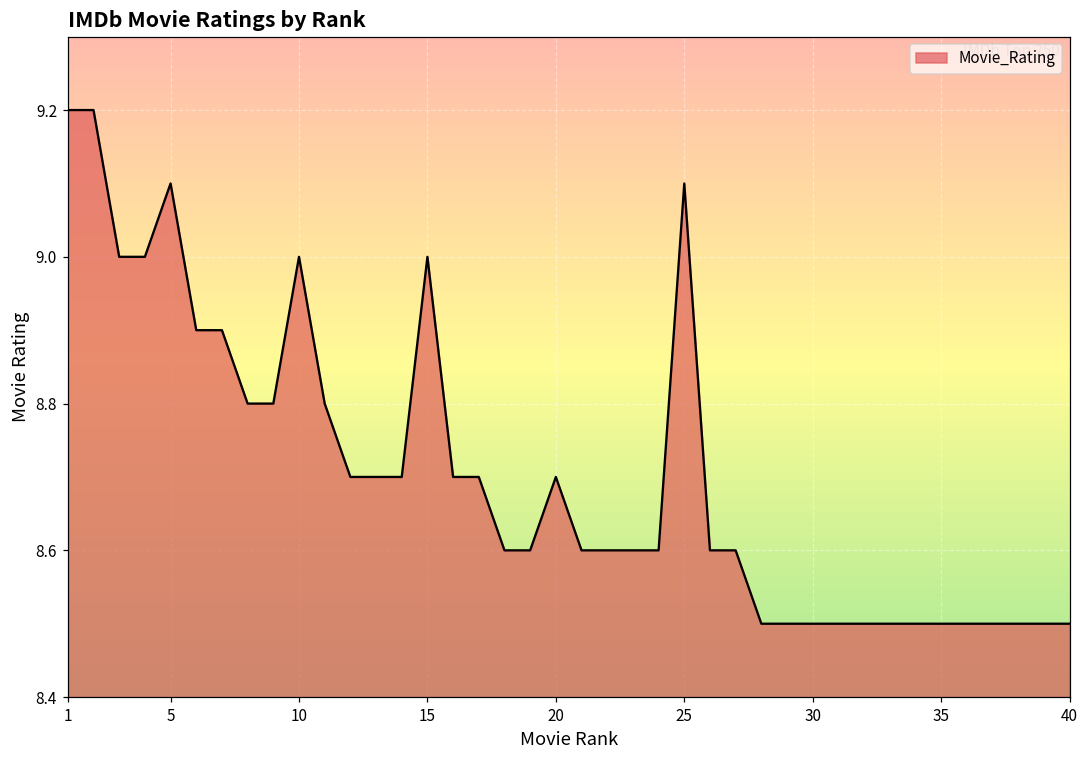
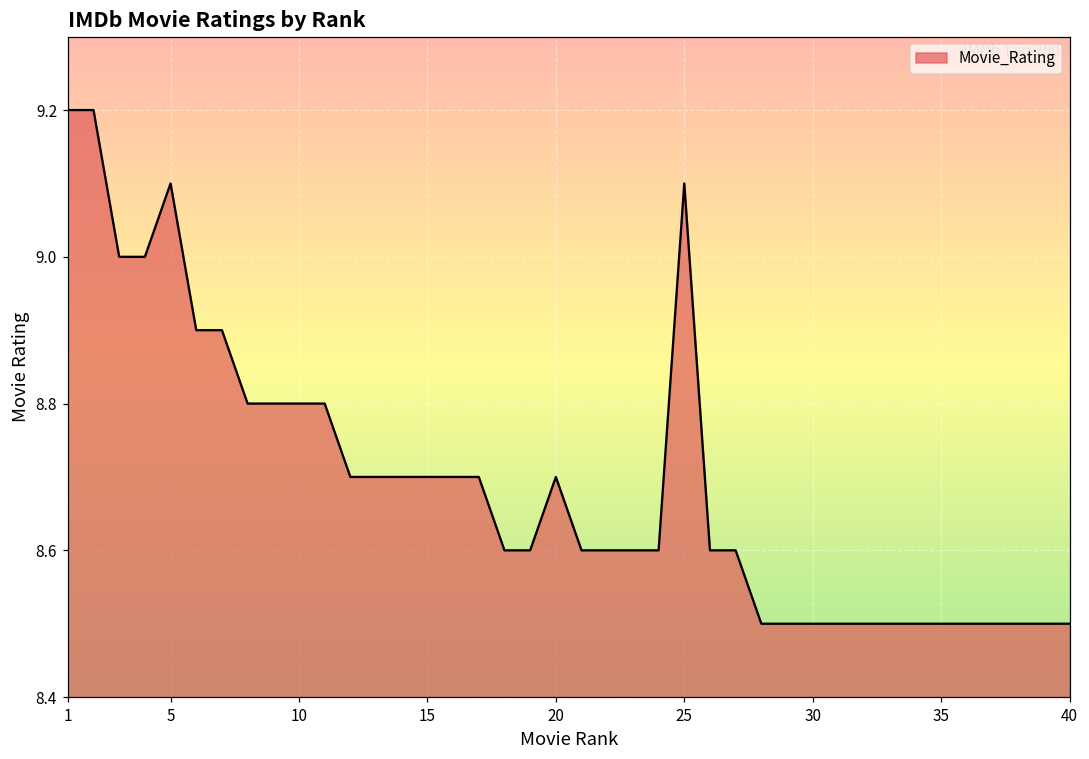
10: 9.0 -> 8.8
15: 9.0 -> 8.7
